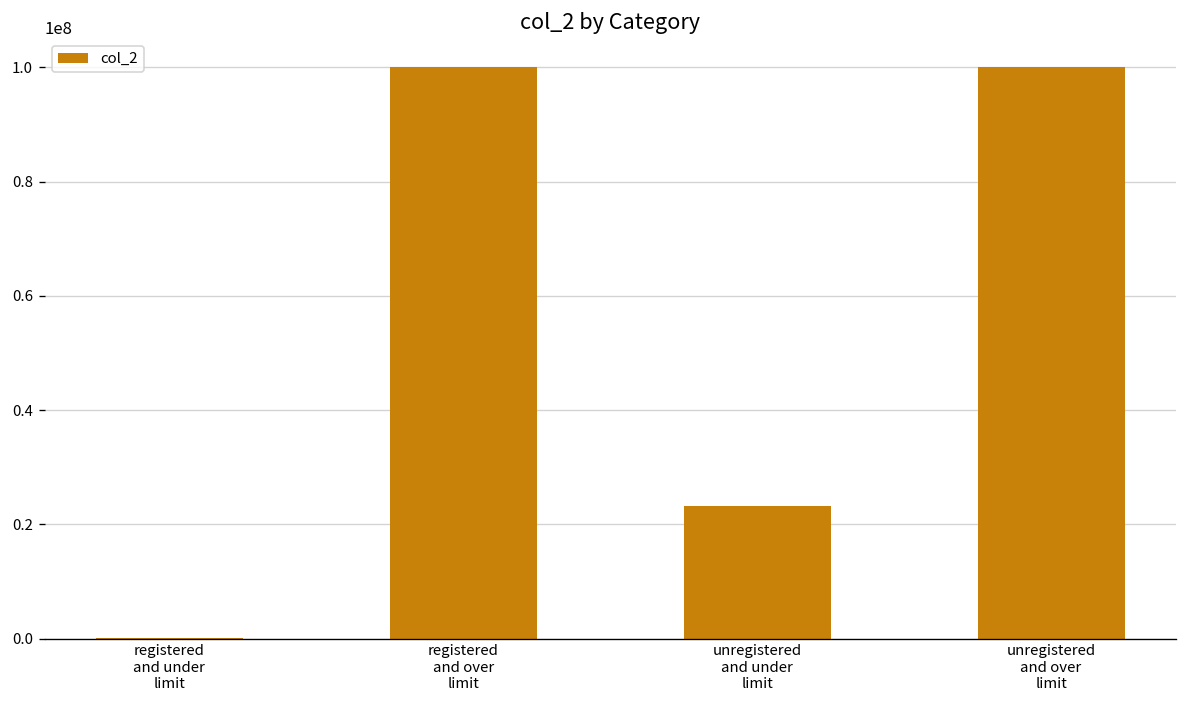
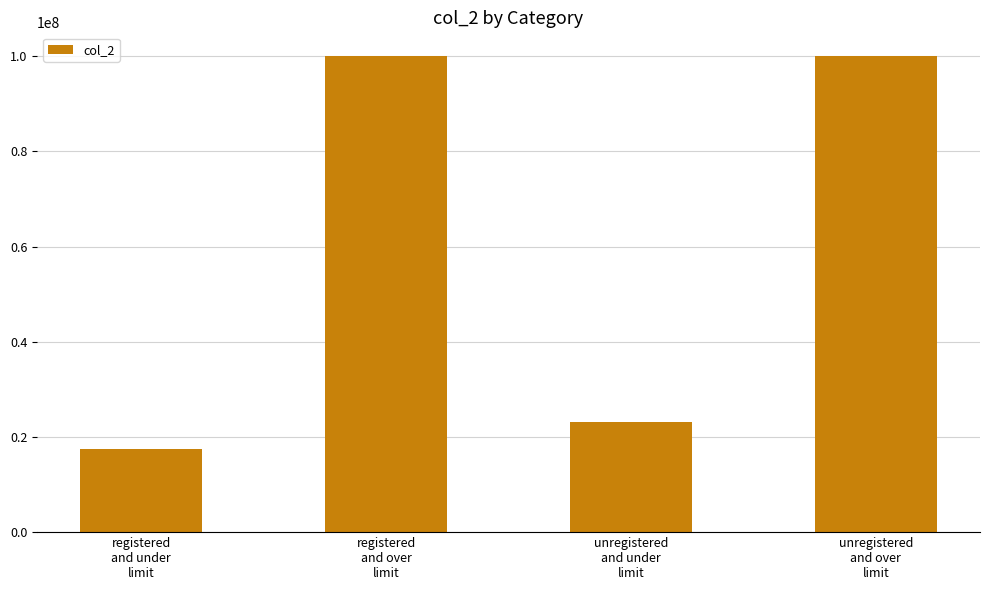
registered and under limit: 0 -> 17000000
